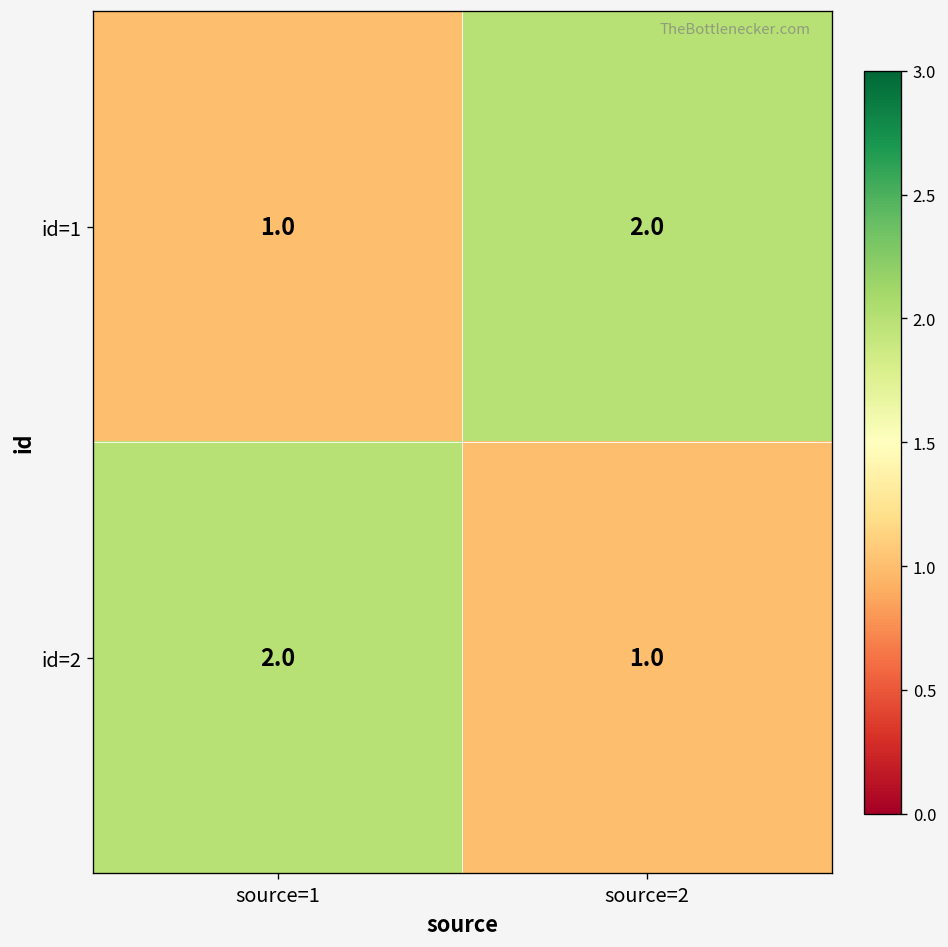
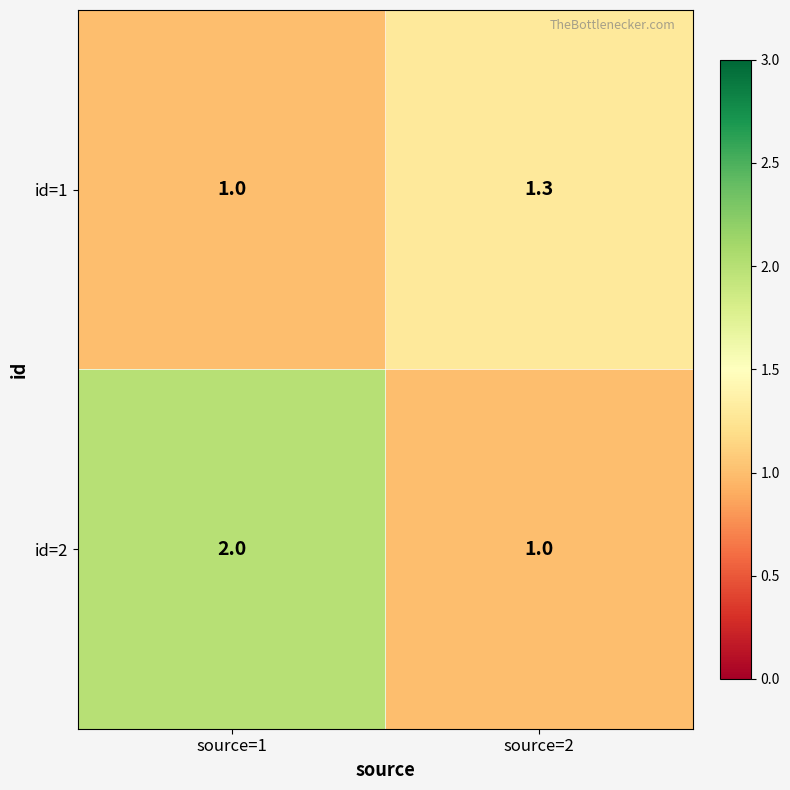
id=1, source=2: 2.0 -> 1.3
